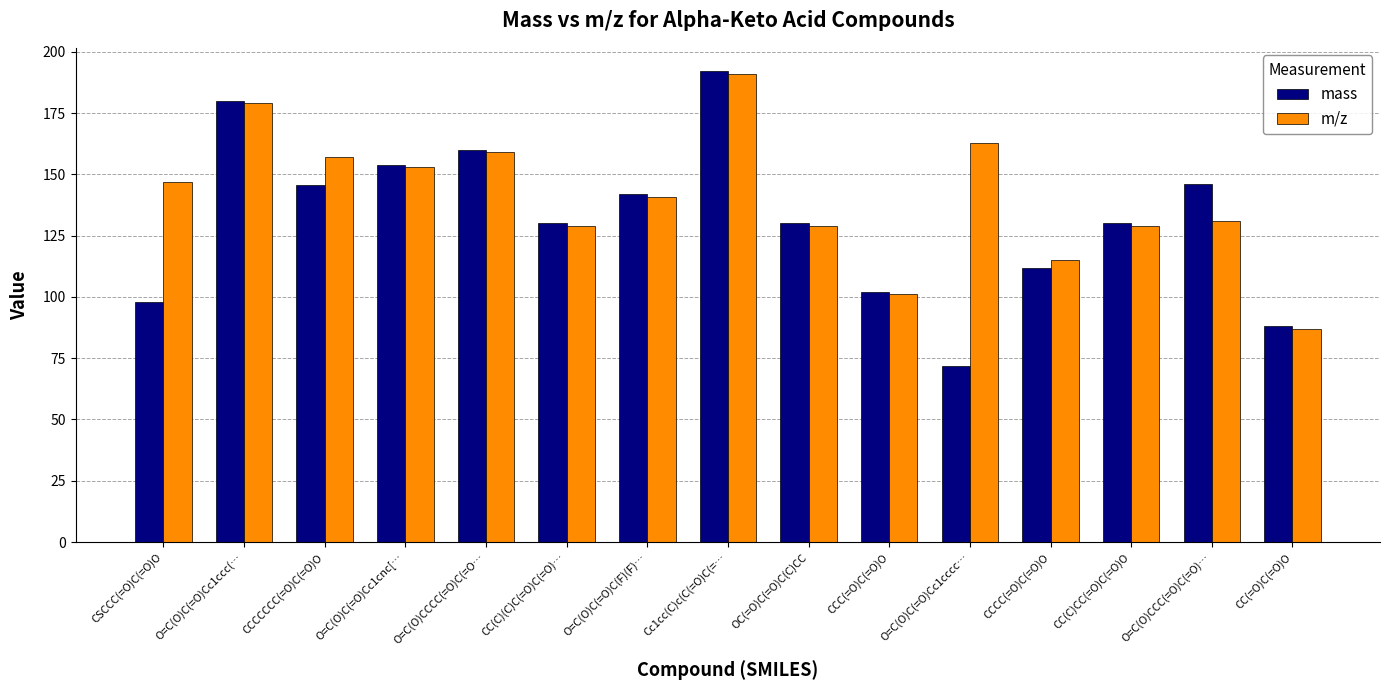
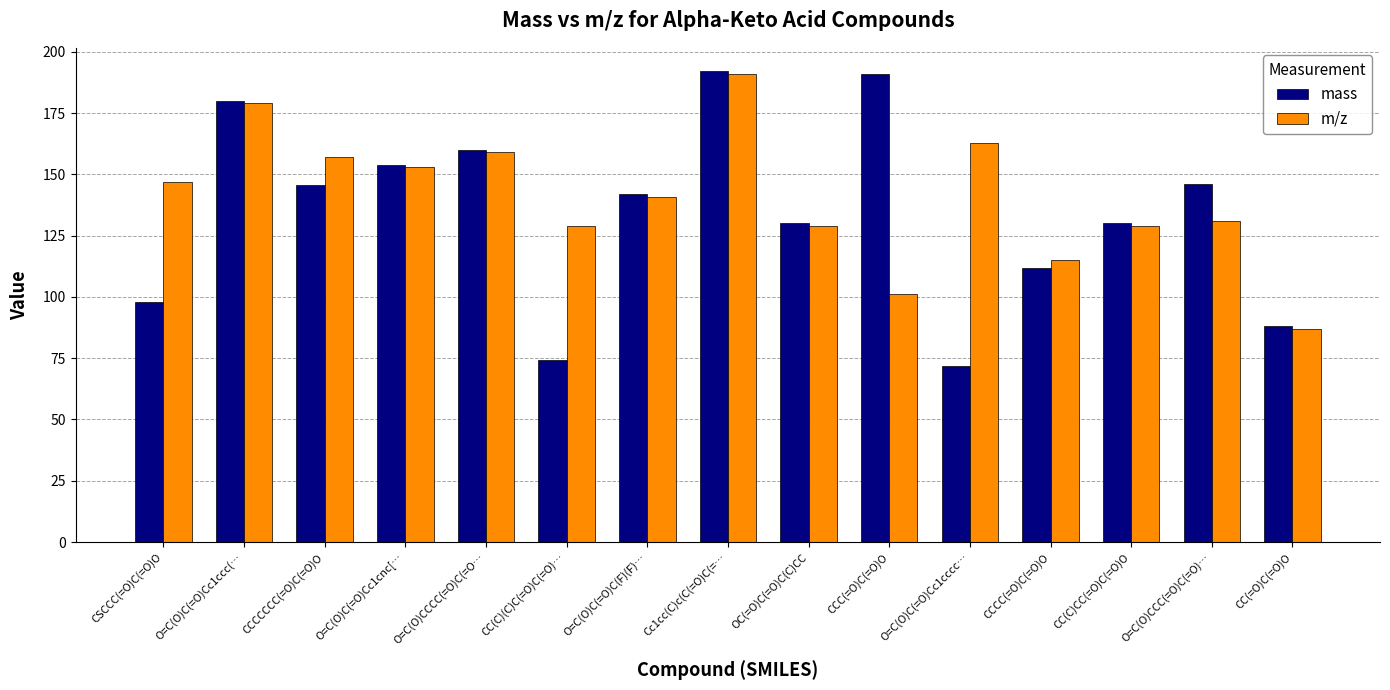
mass, CC(C)(C)C(=O)C(=O)…: 130 -> 74
mass, CCC(=O)C(=O)O: 102 -> 191
